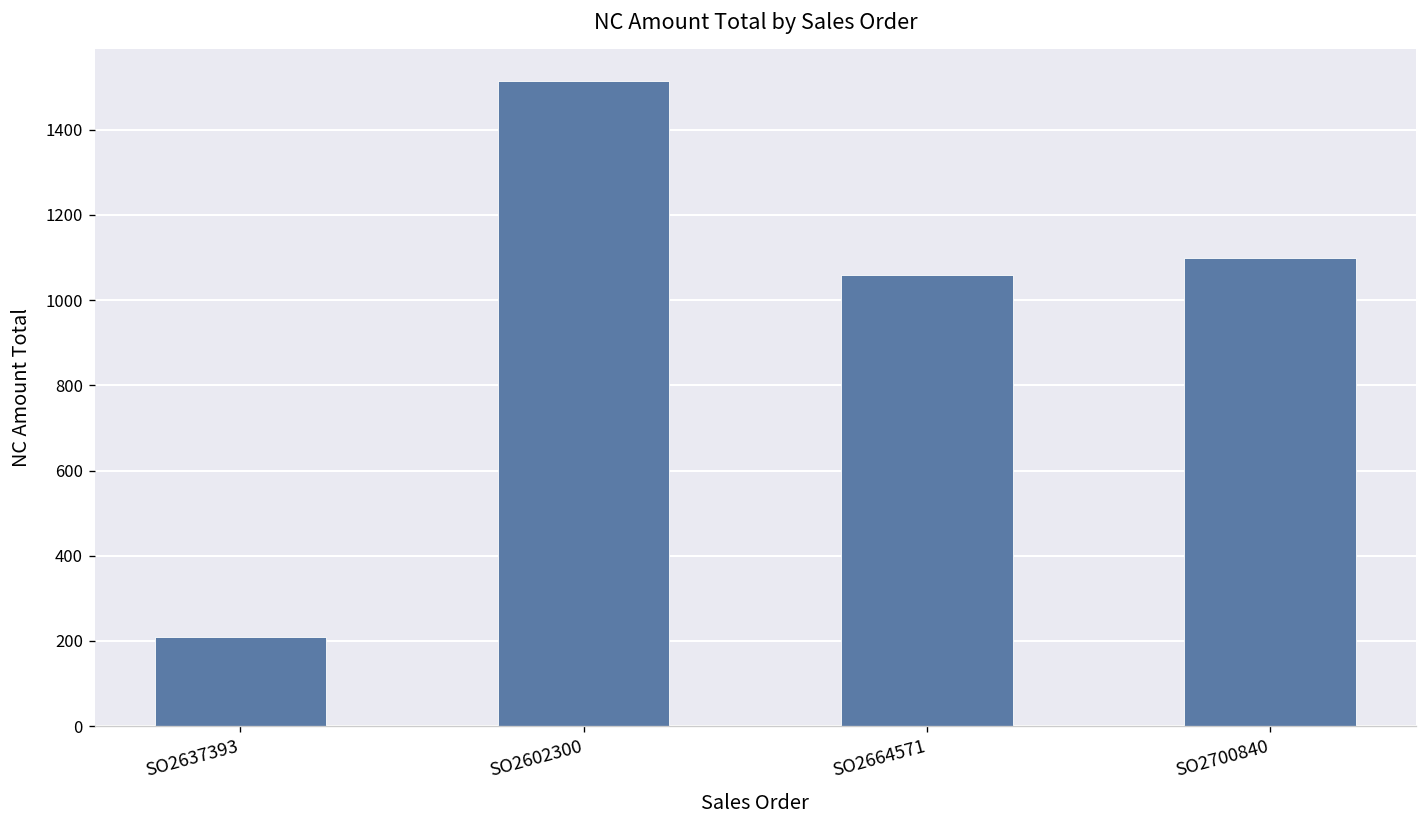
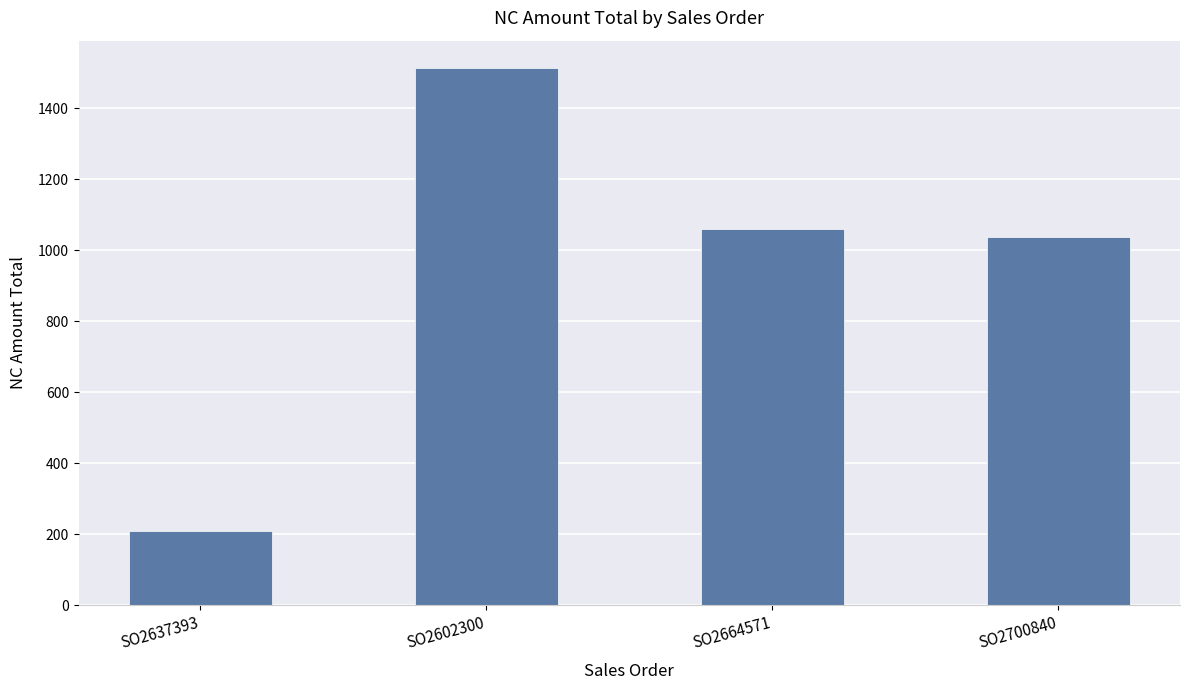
SO2700840: 1100 -> 1040
